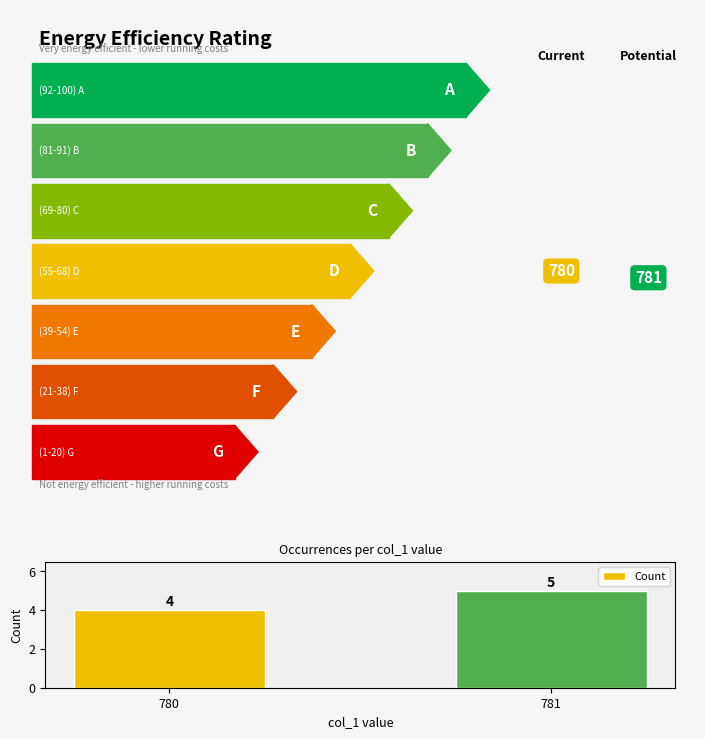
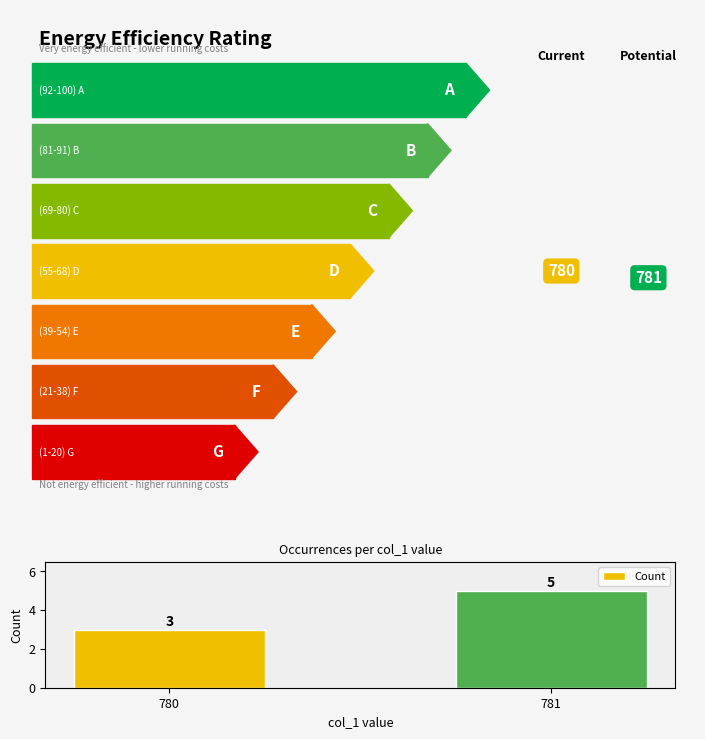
780: 4 -> 3
